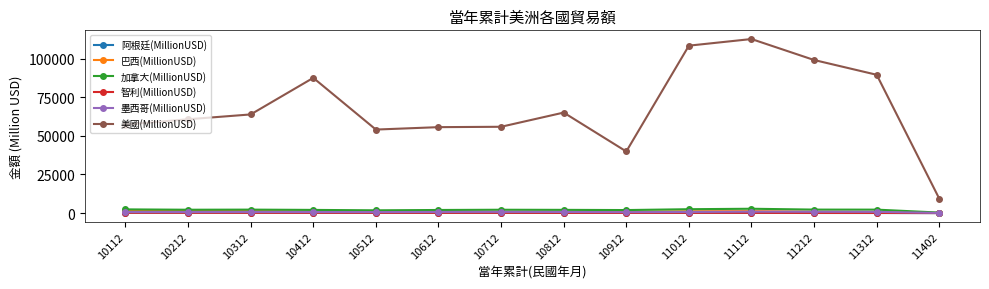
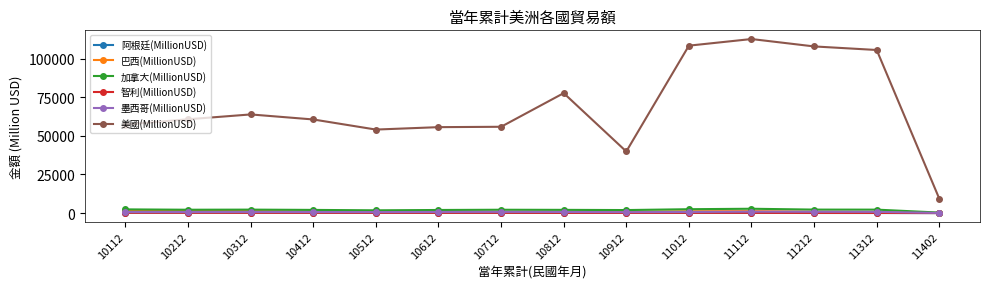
美國(MillionUSD), 10412: 88000 -> 61000
美國(MillionUSD), 10812: 65000 -> 78000
美國(MillionUSD), 11212: 99000 -> 108000
美國(MillionUSD), 11312: 90000 -> 106000
